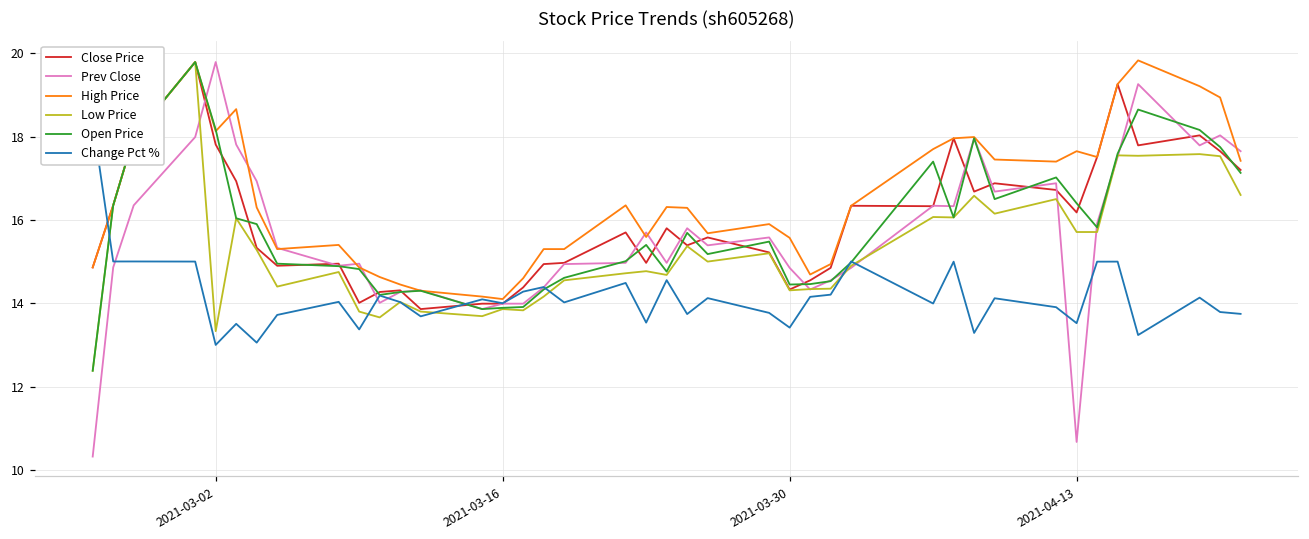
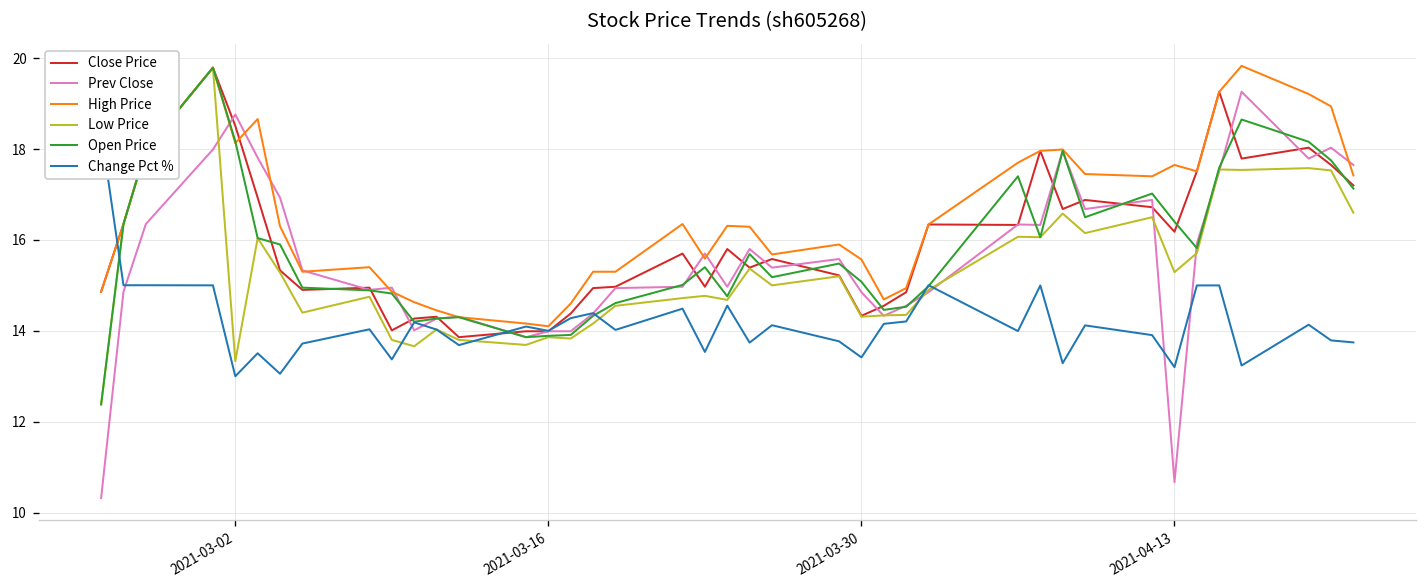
Close Price, 2021-03-02: 17.8 -> 18.5
Prev Close, 2021-03-02: 19.8 -> 18.8
Open Price, 2021-03-30: 14.5 -> 15.1
Low Price, 2021-04-13: 15.7 -> 15.3
Change Pct %, 2021-04-13: 13.5 -> 13.2
